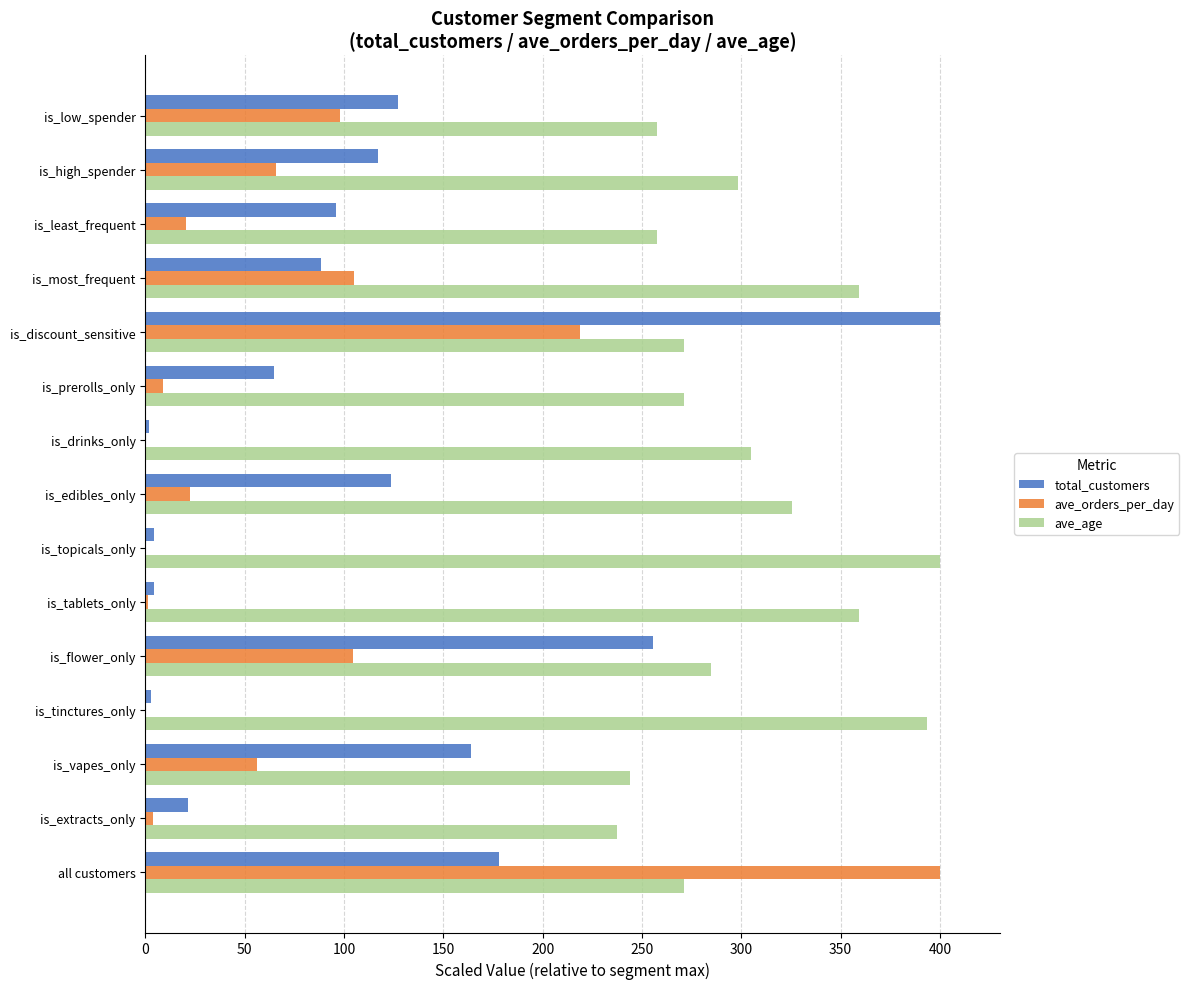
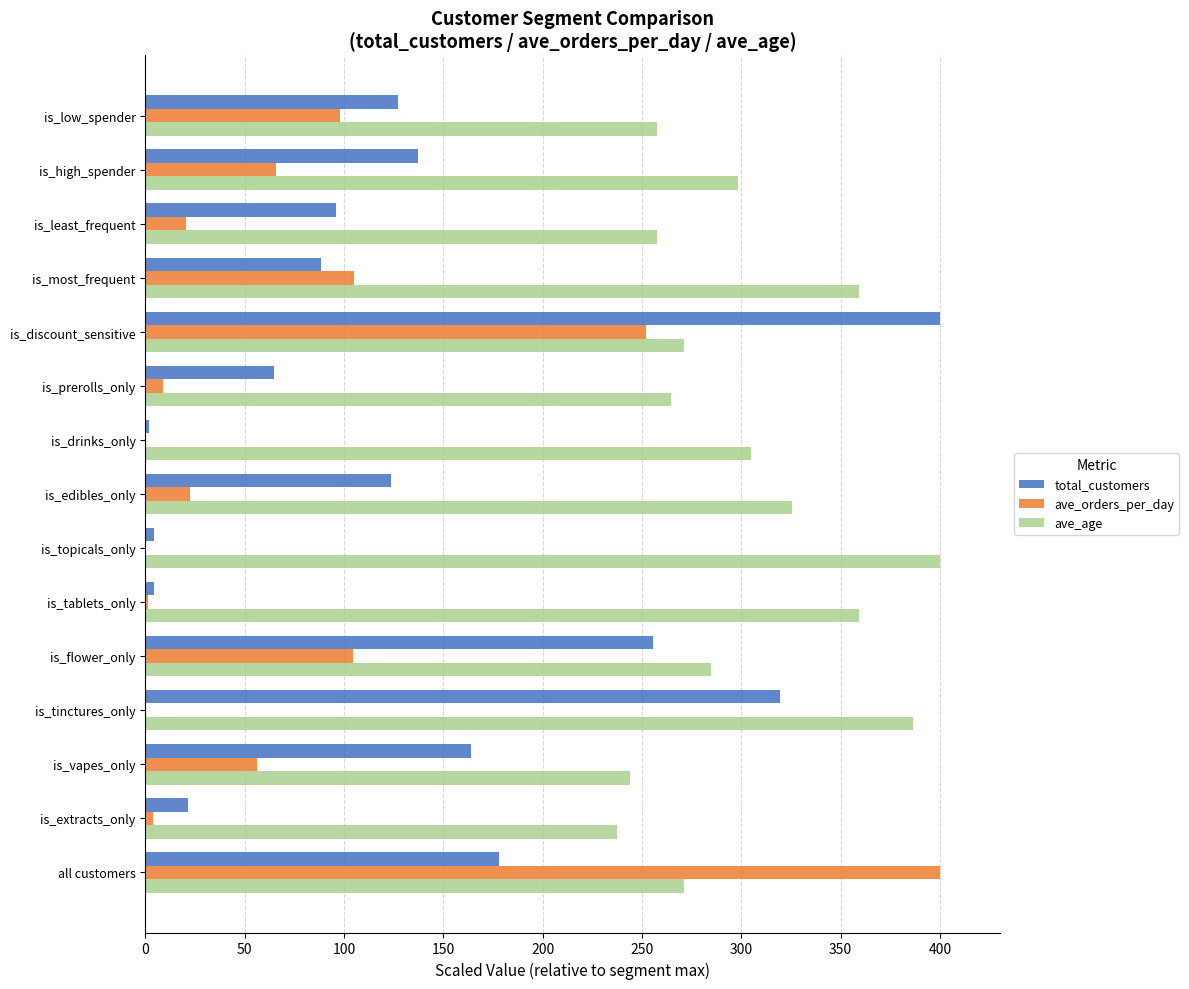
total_customers, is_high_spender: 117 -> 137
ave_orders_per_day, is_discount_sensitive: 219 -> 252
ave_age, is_prerolls_only: 271 -> 264
total_customers, is_tinctures_only: 3 -> 320
ave_age, is_tinctures_only: 393 -> 386
